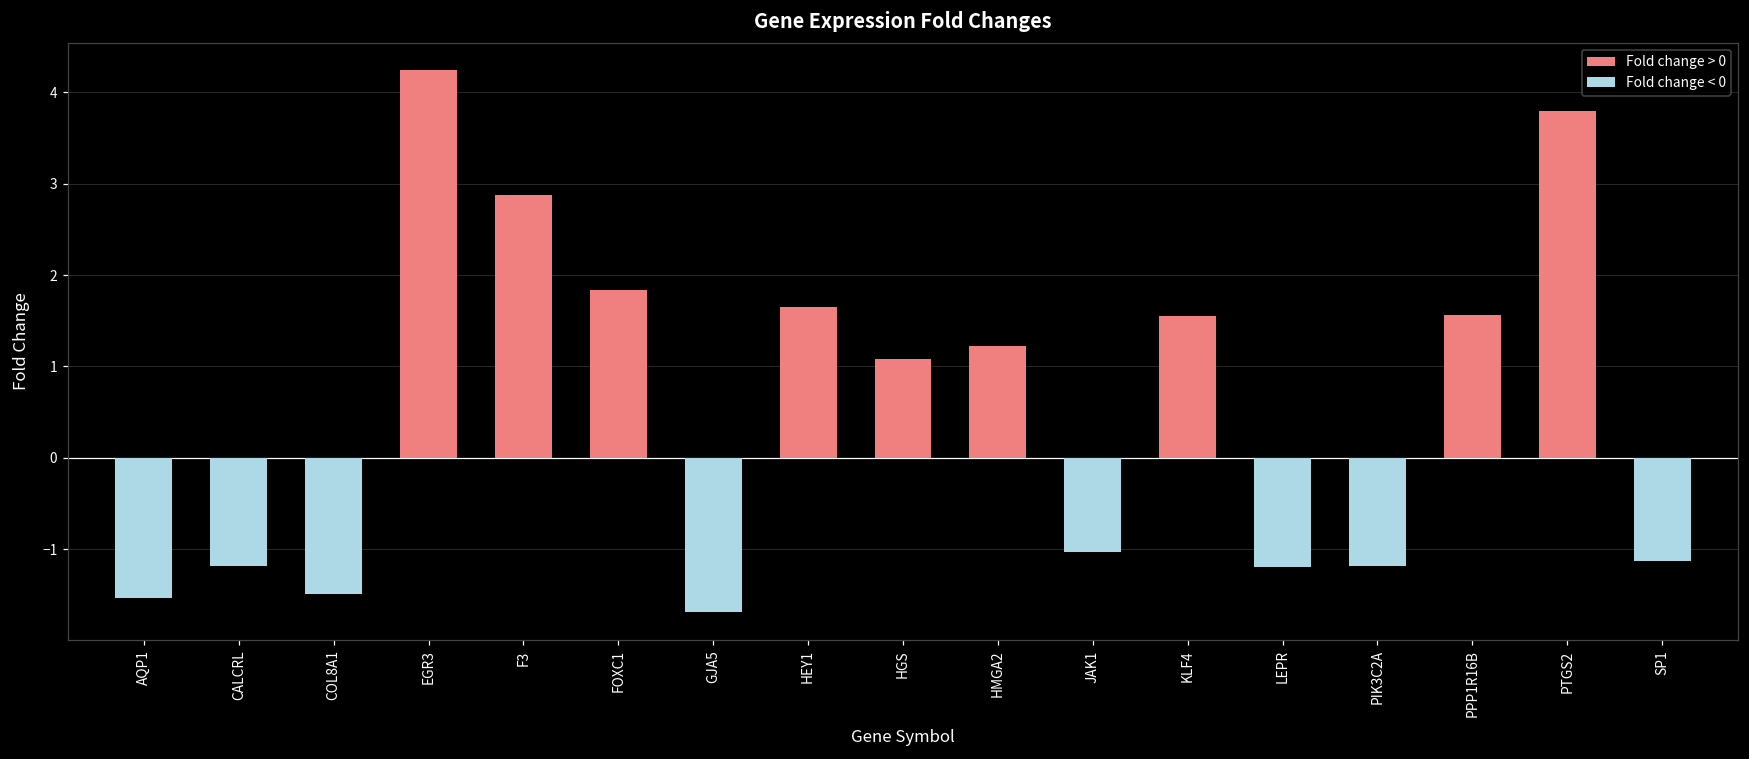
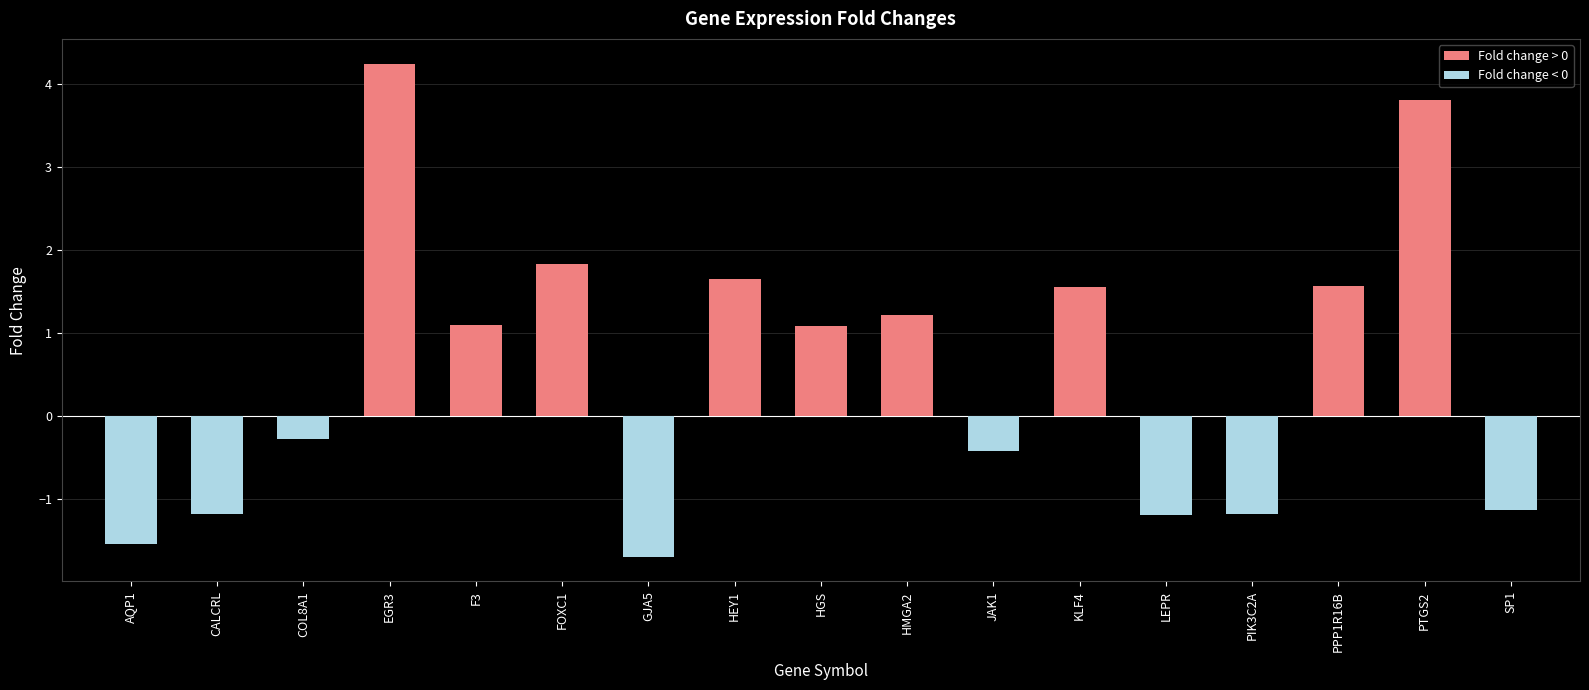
COL8A1: -1.5 -> -0.3
F3: 2.9 -> 1.1
JAK1: -1.0 -> -0.4
